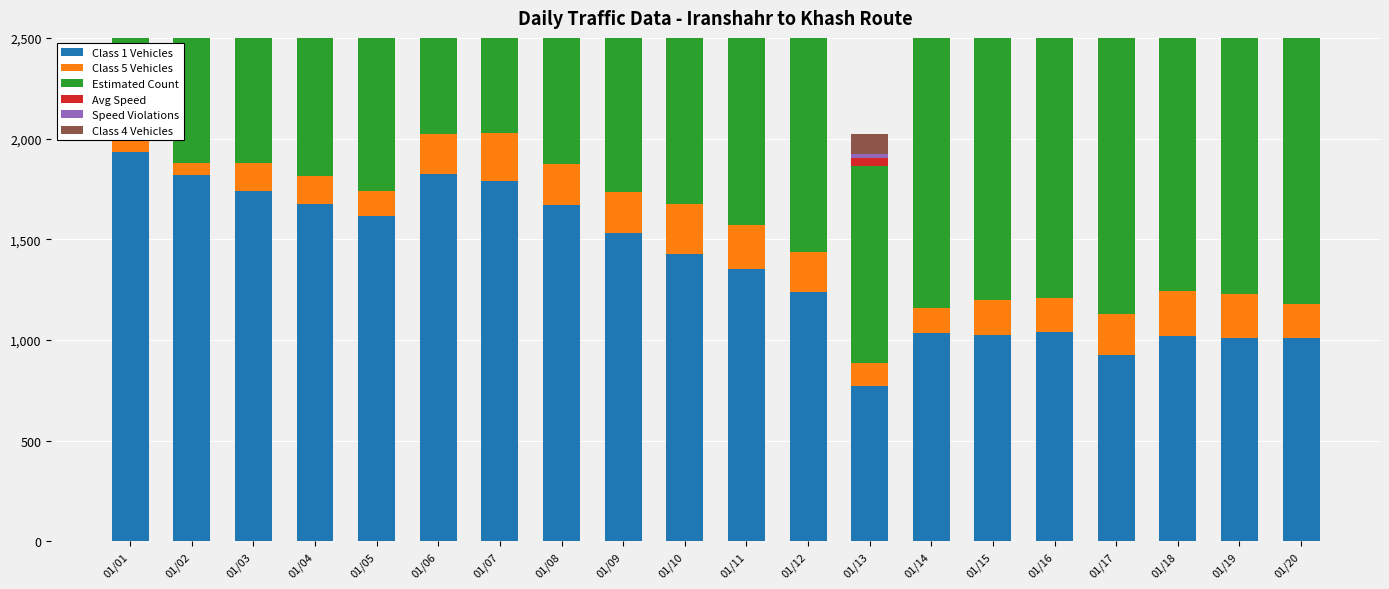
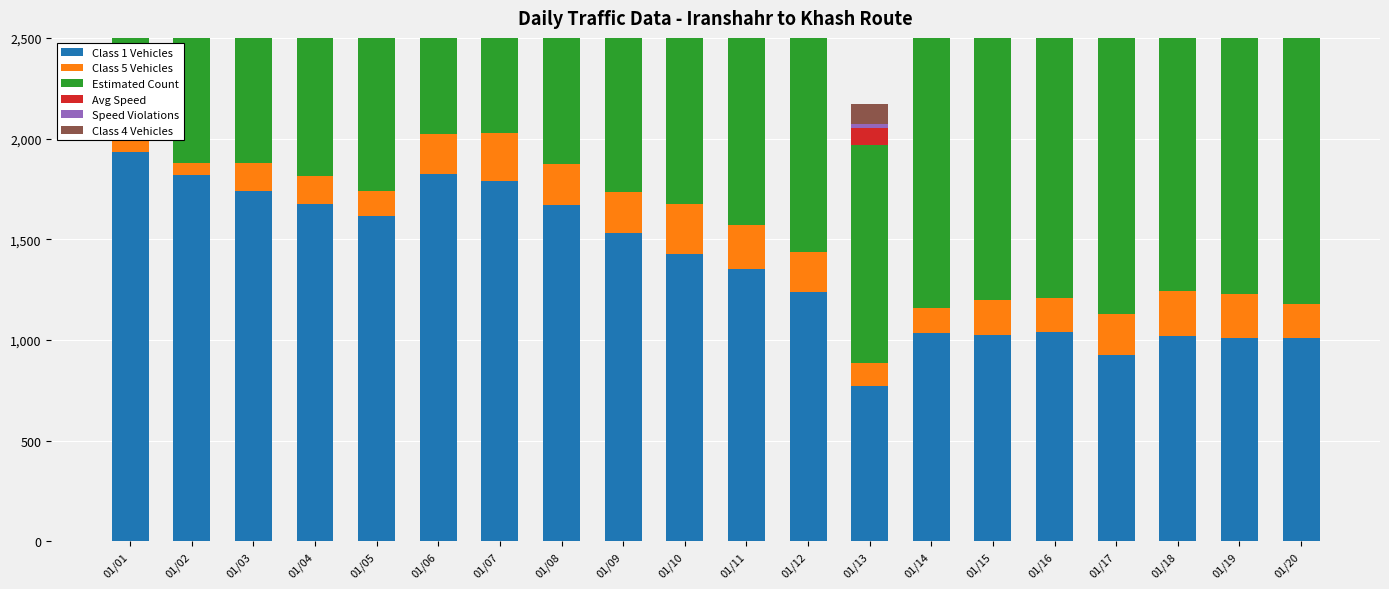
Estimated Count, 01/13: 980 -> 1,080
Avg Speed, 01/13: 40 -> 80
